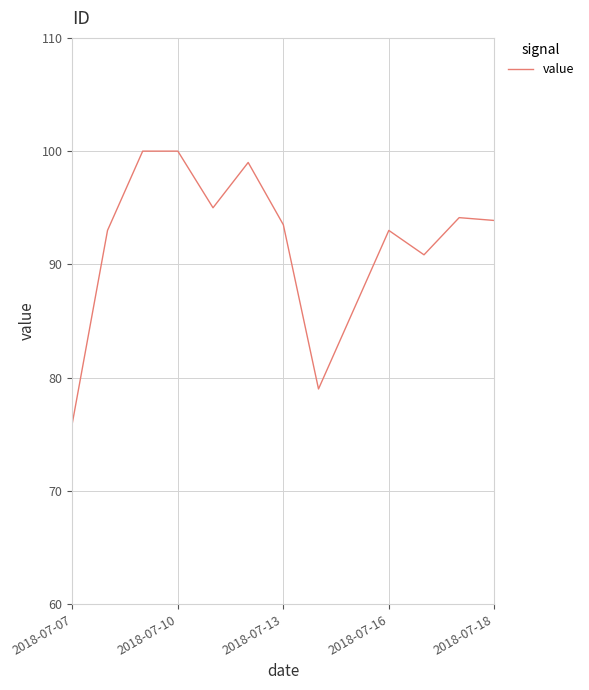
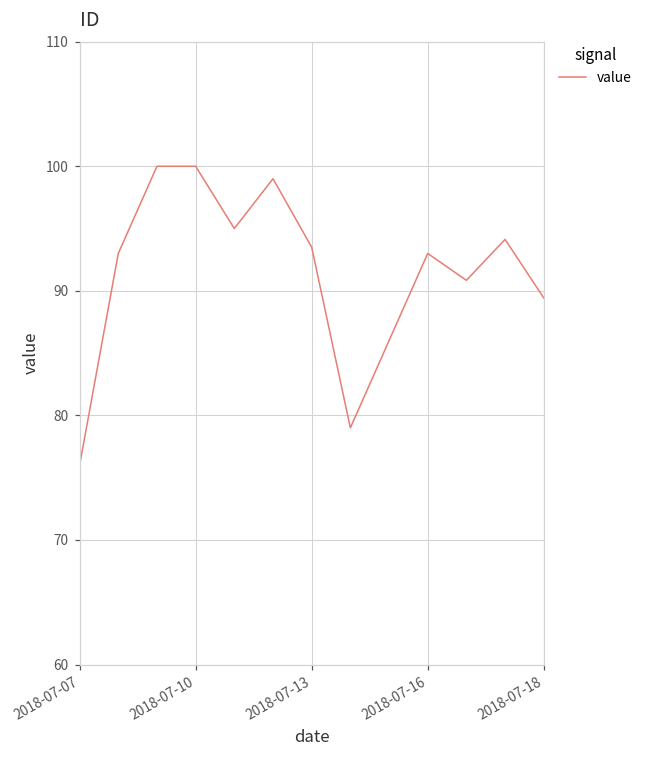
2018-07-18: 93.9 -> 89.4
